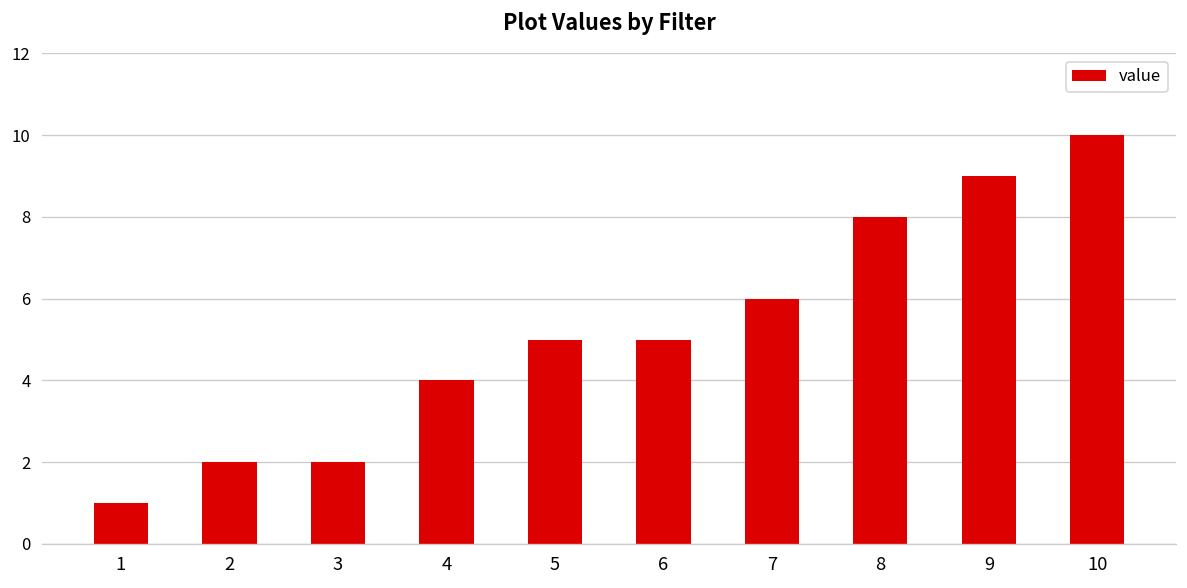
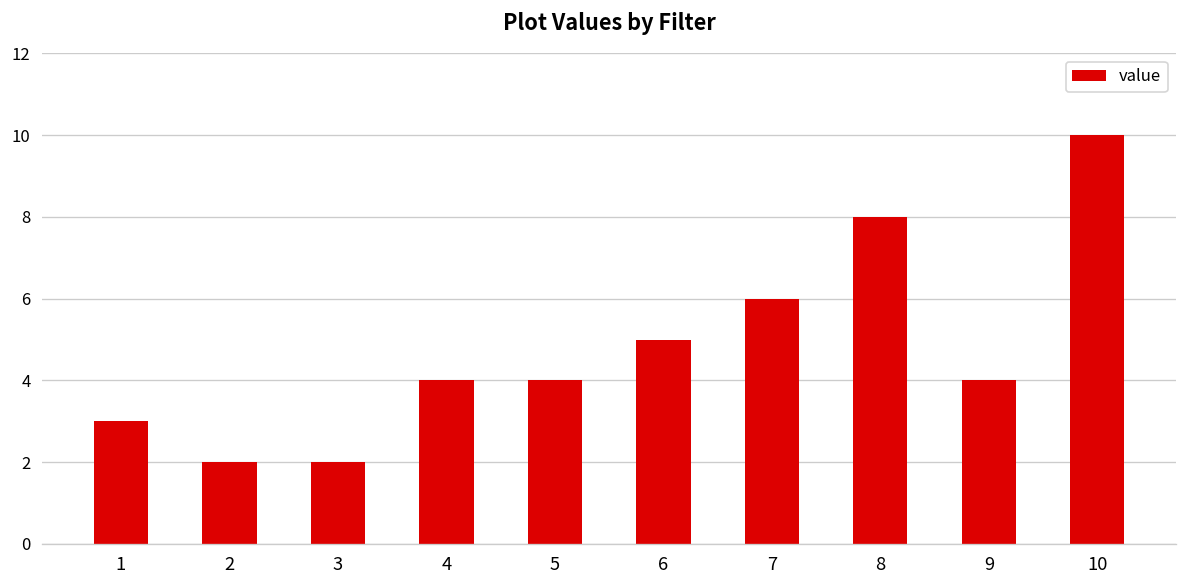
1: 1 -> 3
5: 5 -> 4
9: 9 -> 4
